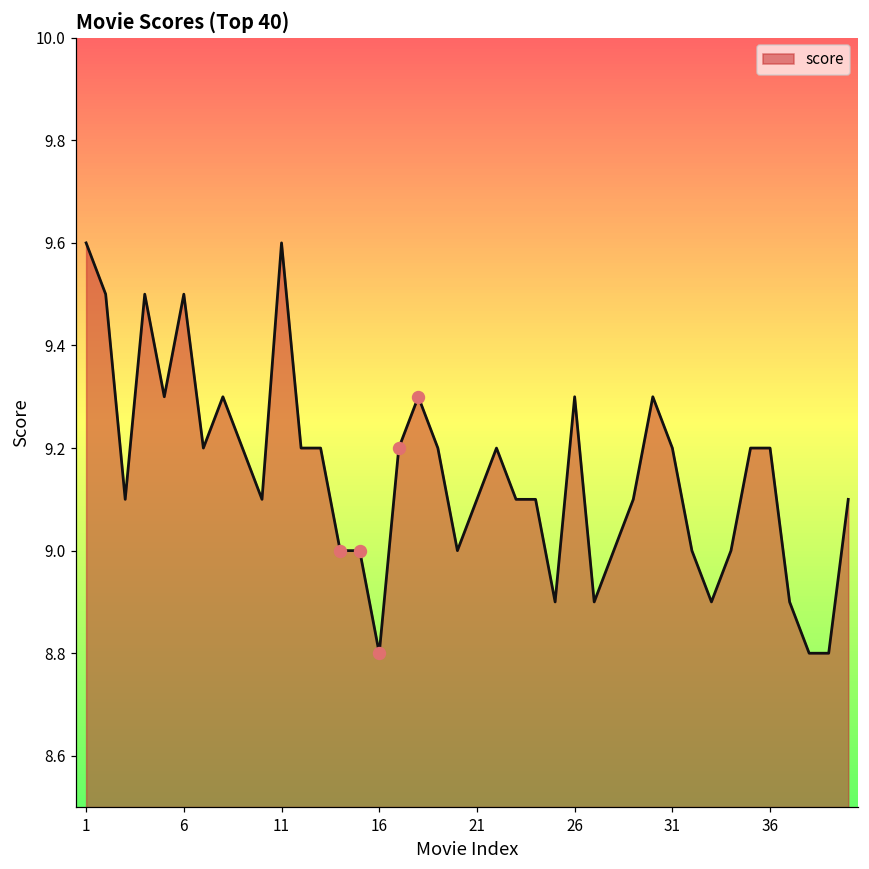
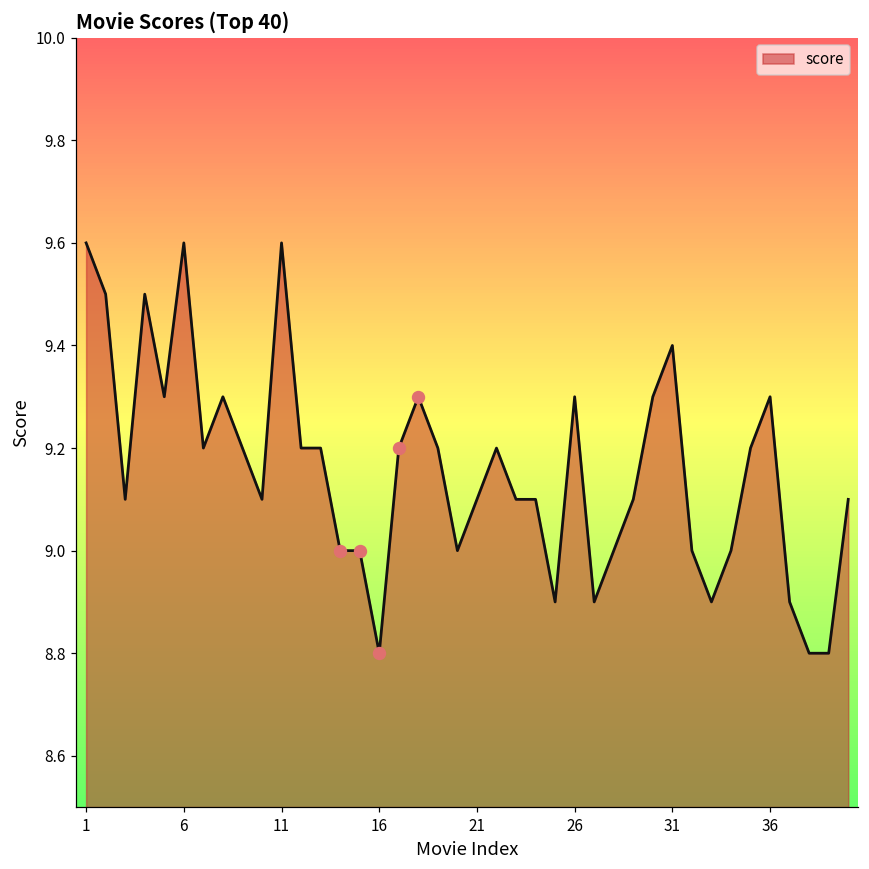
score, 6: 9.5 -> 9.6
score, 31: 9.2 -> 9.4
score, 36: 9.2 -> 9.3
